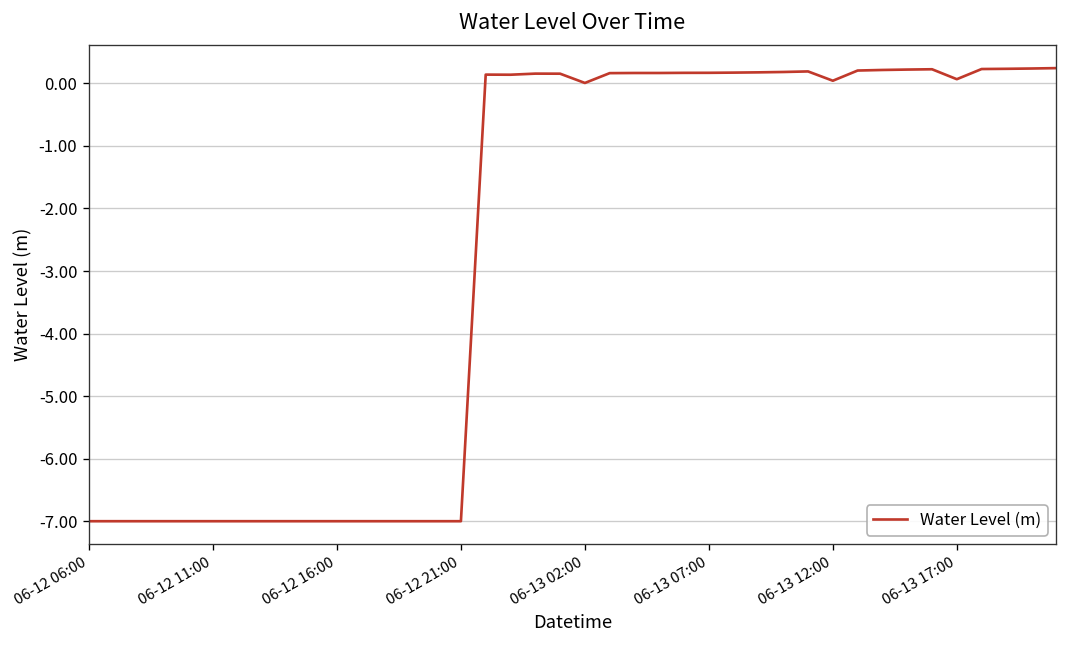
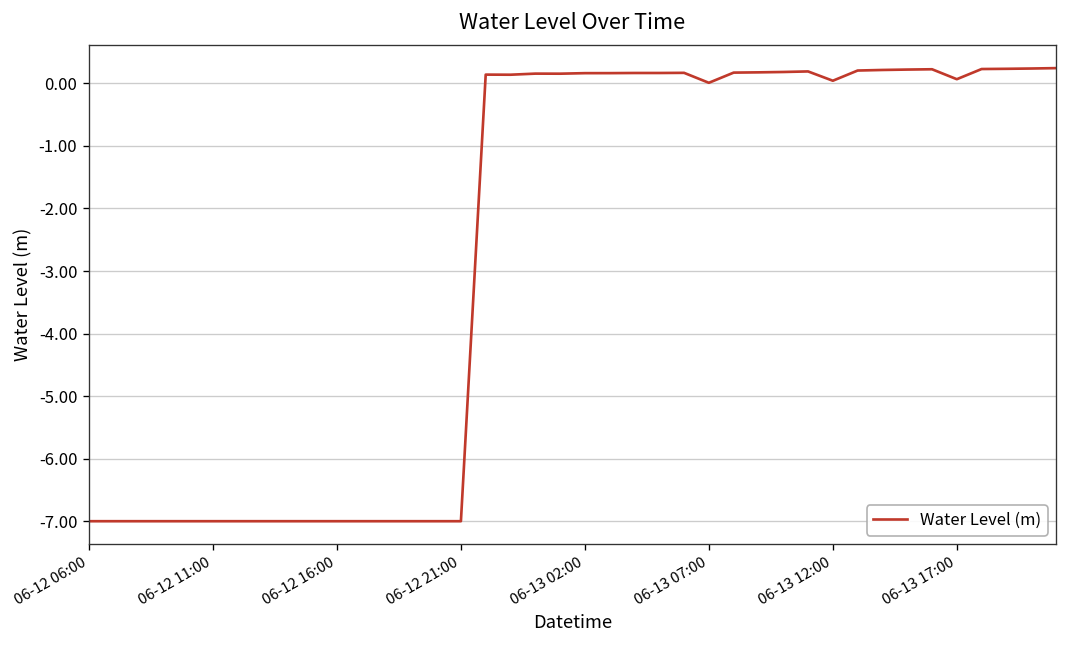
06-13 02:00: 0.0 -> 0.2
06-13 07:00: 0.2 -> 0.0
